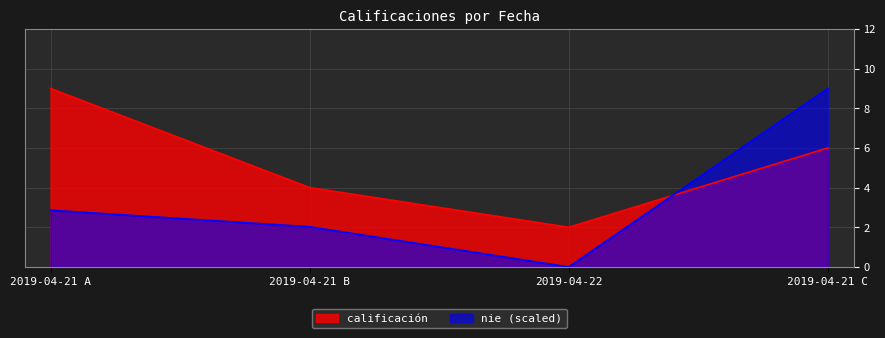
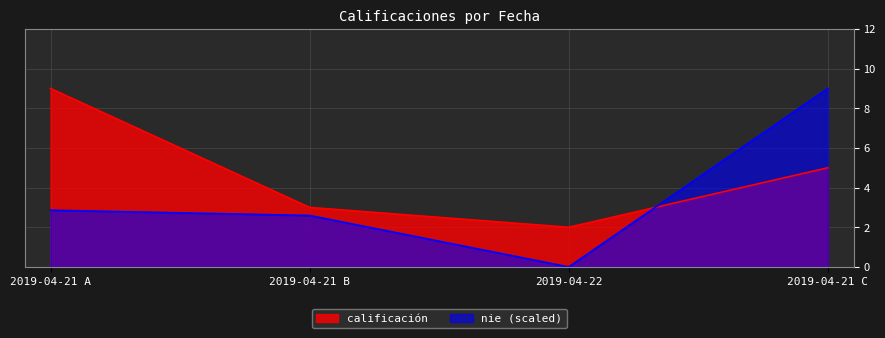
calificación, 2019-04-21 B: 4 -> 3
nie (scaled), 2019-04-21 B: 2.0 -> 2.6
calificación, 2019-04-21 C: 6 -> 5
